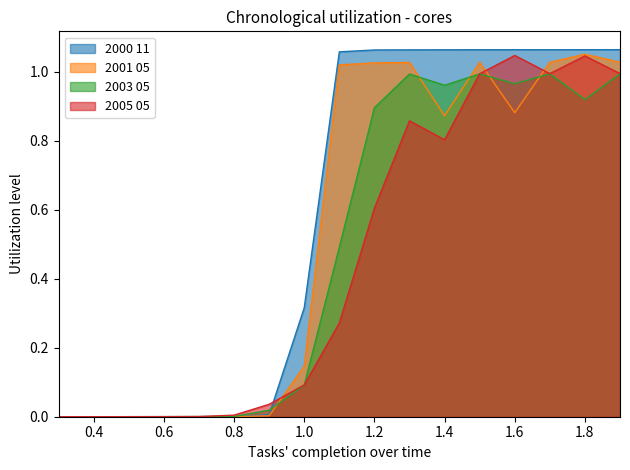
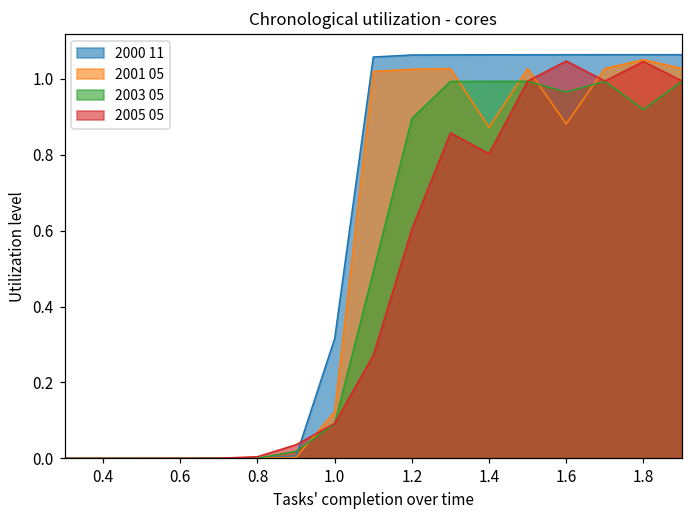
2001 05, 1.0: 0.15 -> 0.12
2003 05, 1.4: 0.96 -> 0.99
